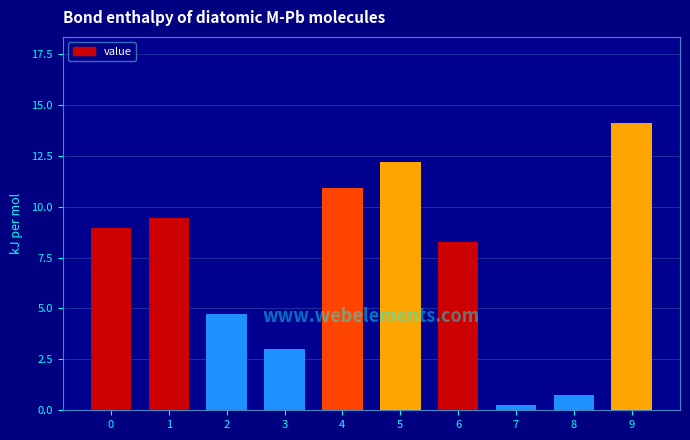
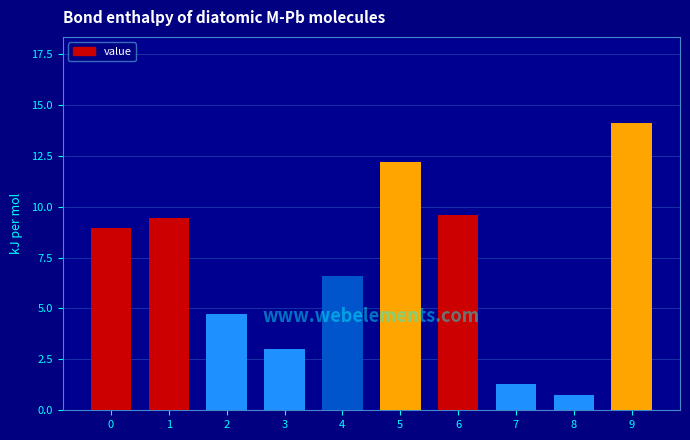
4: 10.9 -> 6.6
6: 8.3 -> 9.6
7: 0.3 -> 1.3
